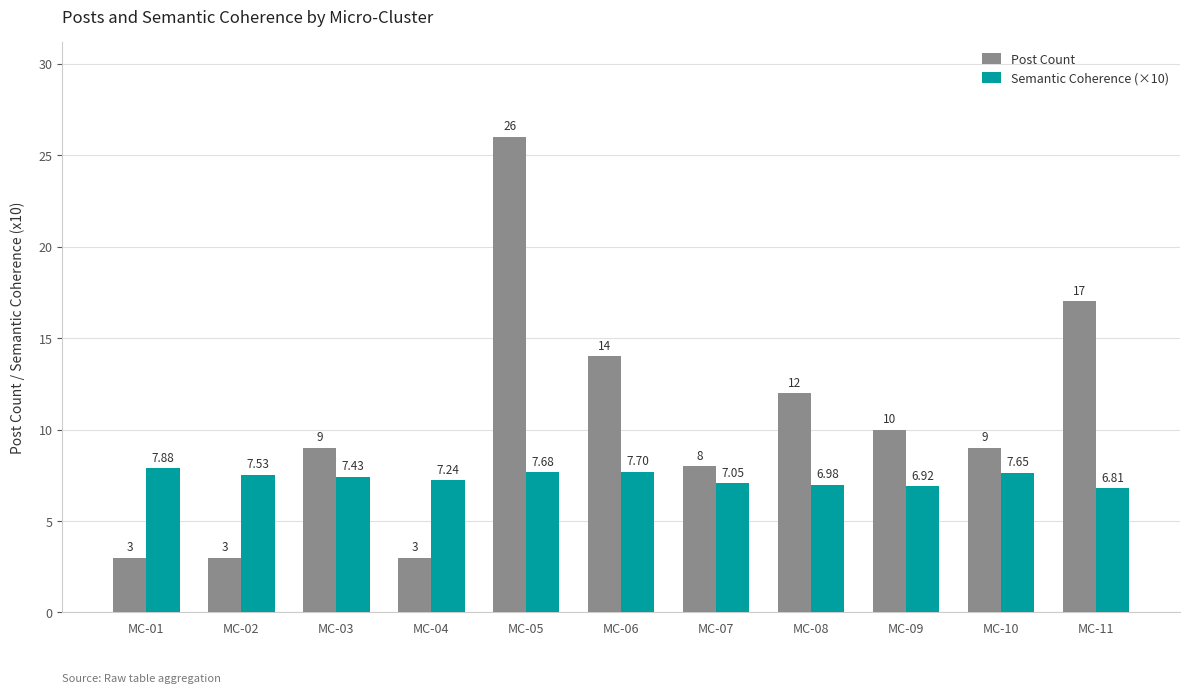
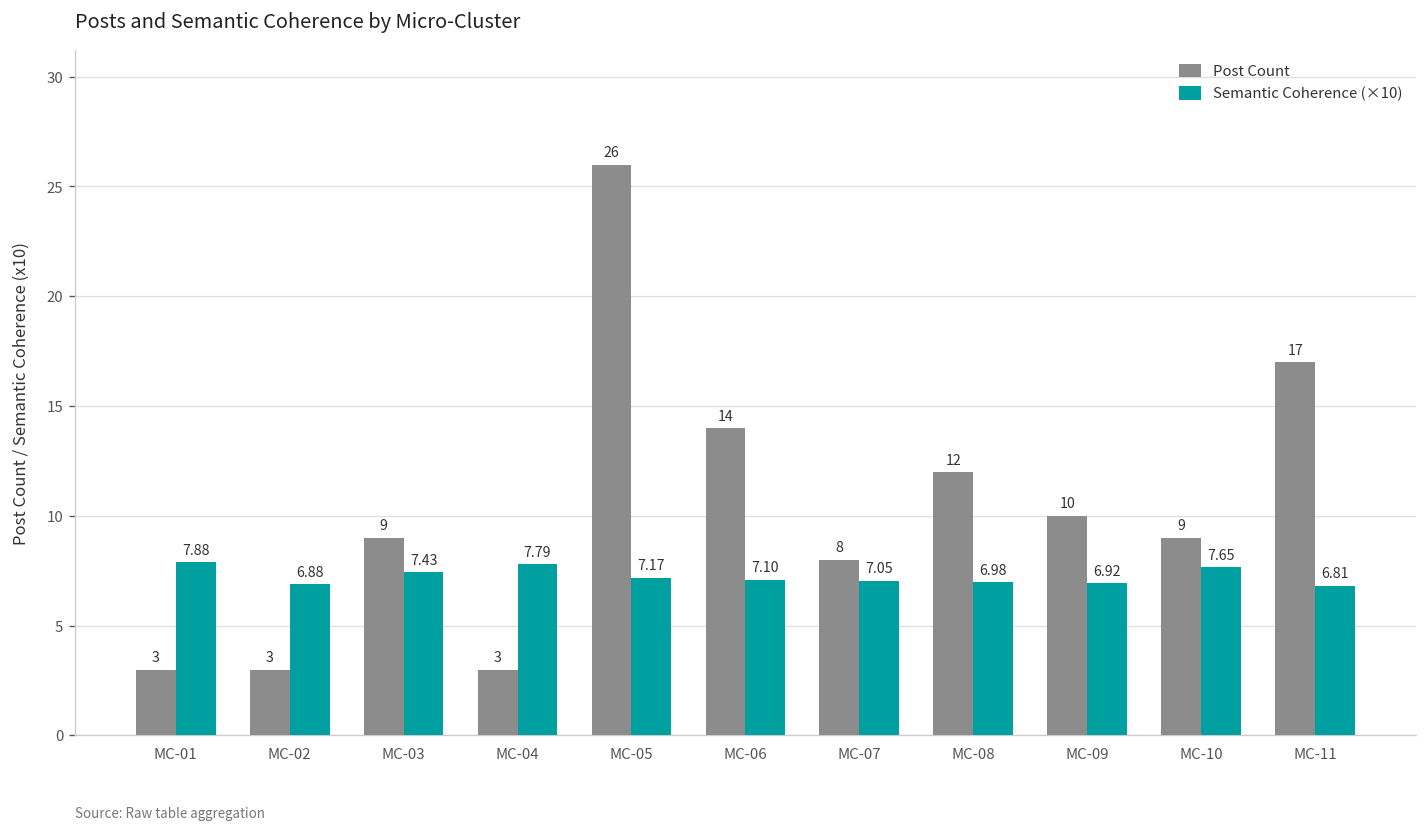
Semantic Coherence (×10), MC-02: 7.53 -> 6.88
Semantic Coherence (×10), MC-04: 7.24 -> 7.79
Semantic Coherence (×10), MC-05: 7.68 -> 7.17
Semantic Coherence (×10), MC-06: 7.70 -> 7.10
